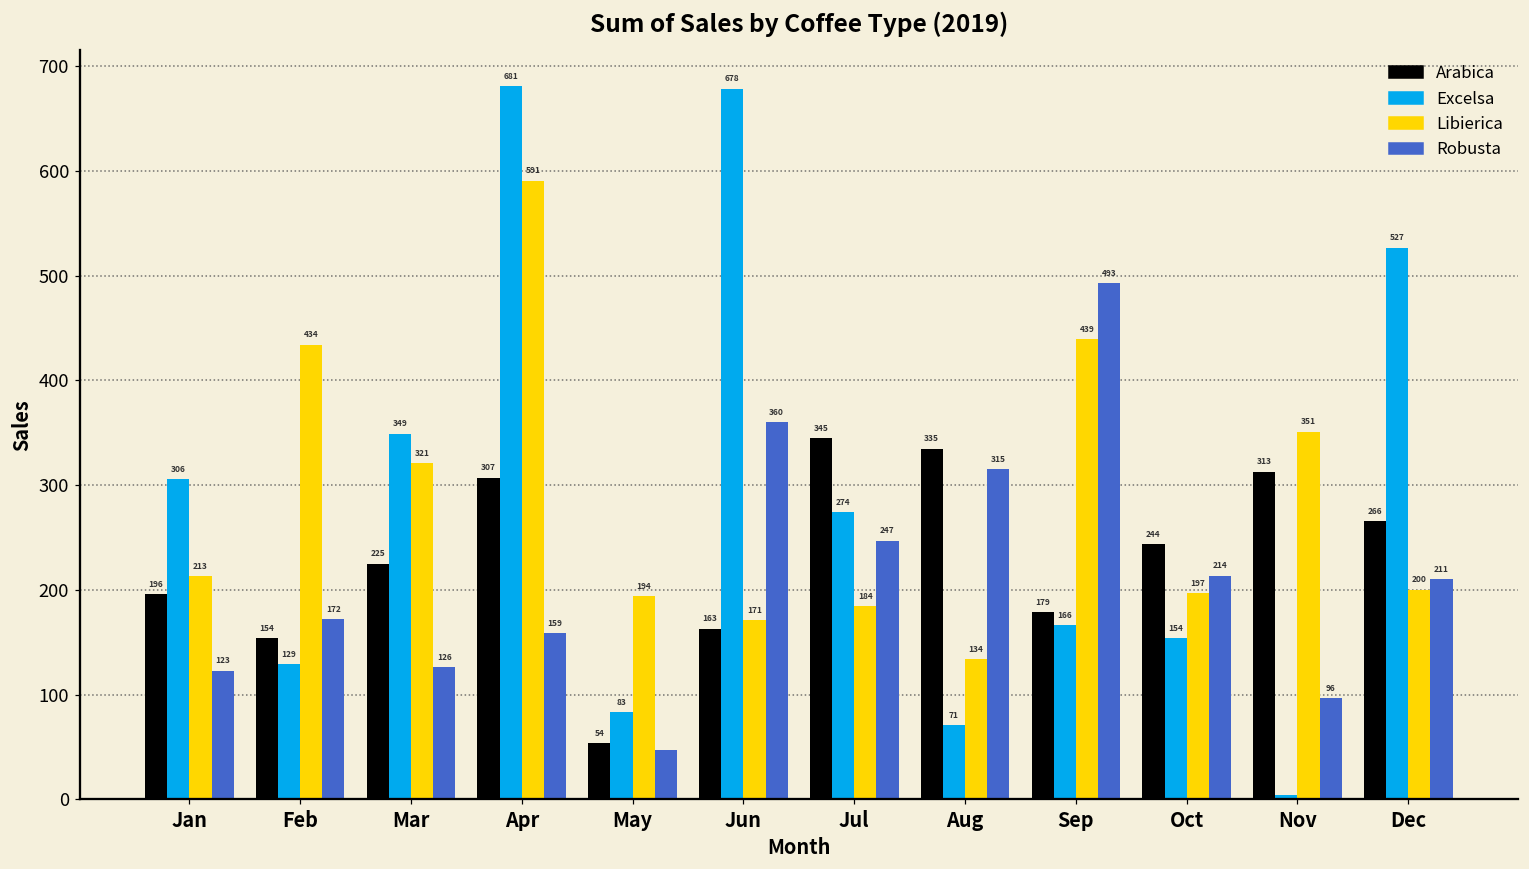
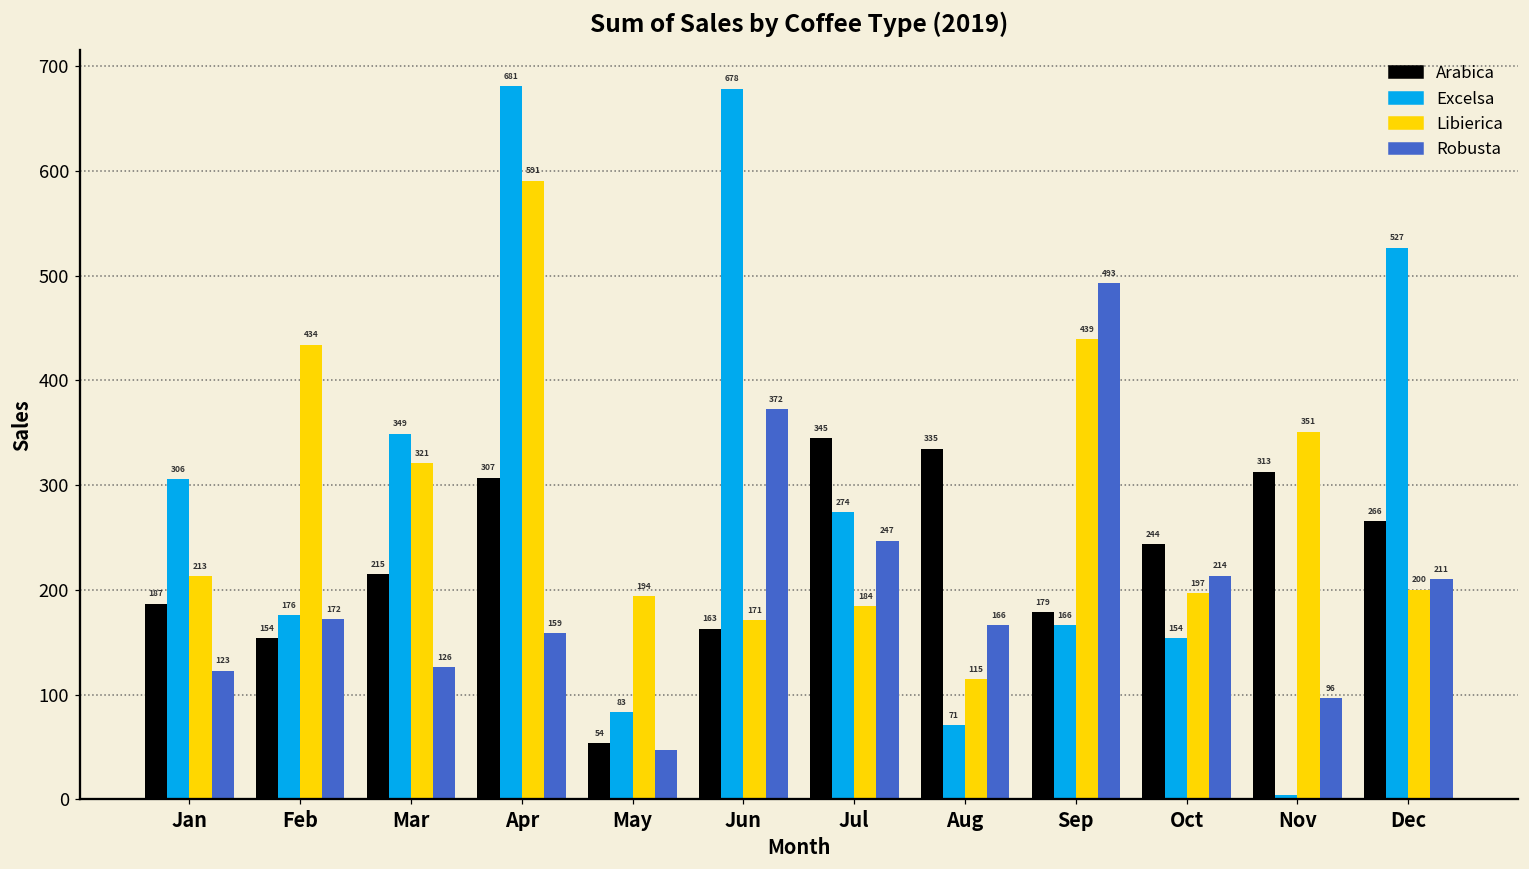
Arabica, Jan: 196 -> 187
Excelsa, Feb: 129 -> 176
Arabica, Mar: 225 -> 215
Robusta, Jun: 360 -> 372
Libierica, Aug: 134 -> 115
Robusta, Aug: 315 -> 166
